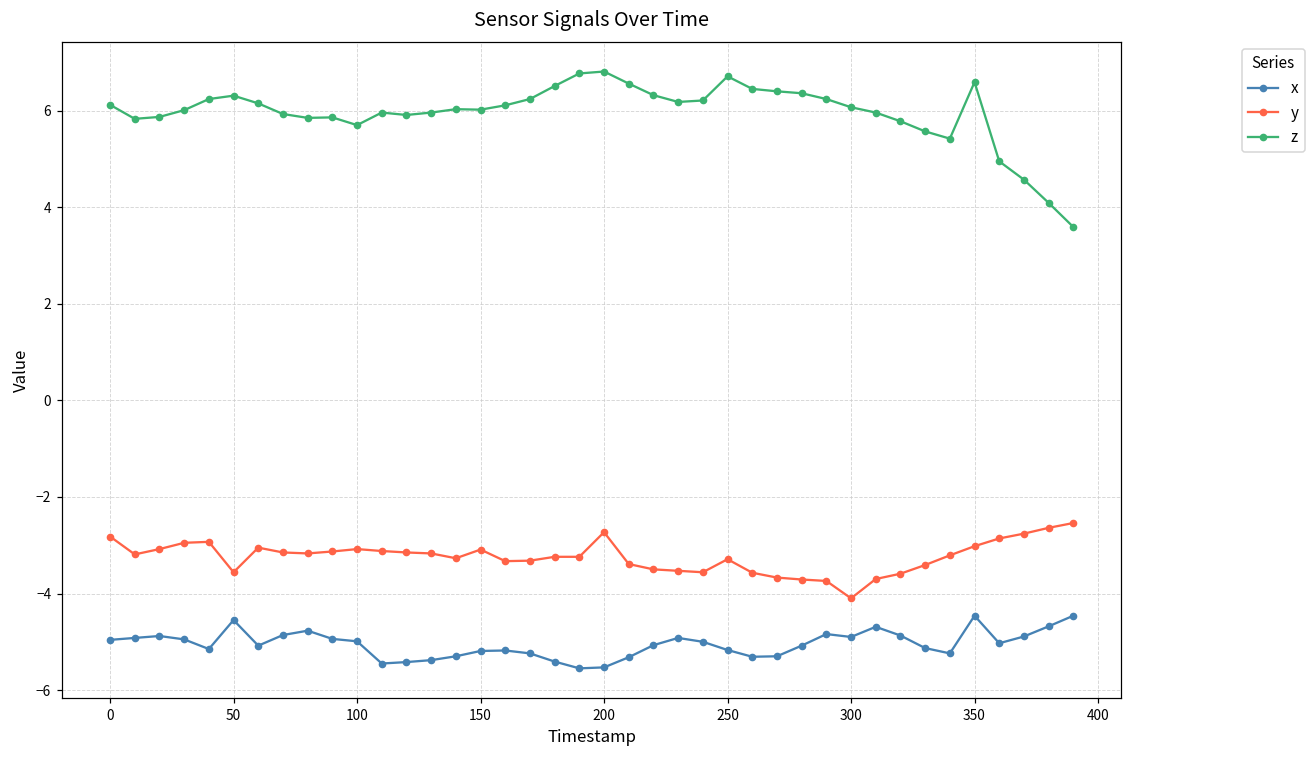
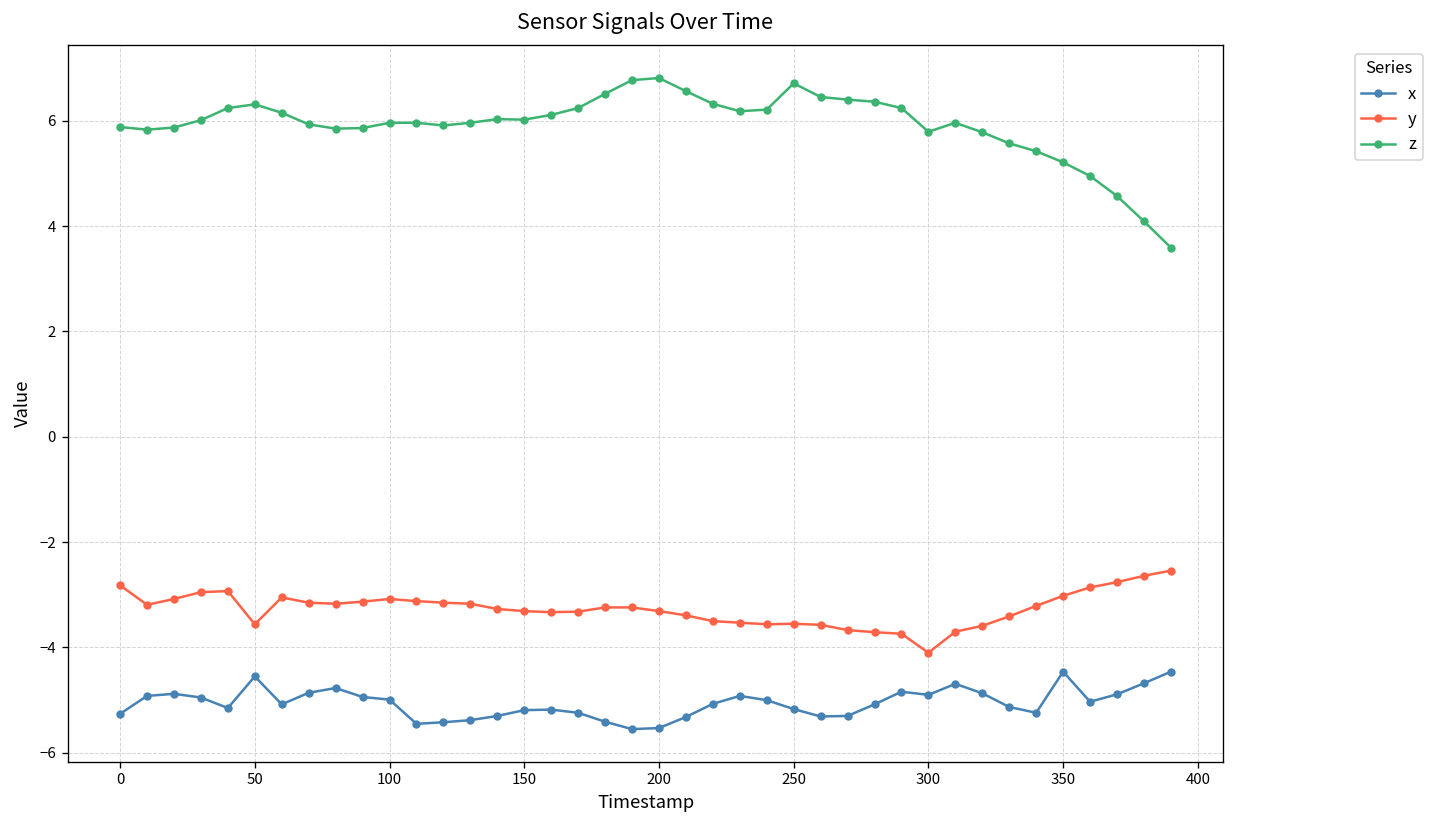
x, 0: -5.0 -> -5.3
z, 0: 6.1 -> 5.9
z, 100: 5.7 -> 6.0
y, 150: -3.1 -> -3.3
y, 200: -2.7 -> -3.3
y, 250: -3.3 -> -3.6
z, 300: 6.1 -> 5.8
z, 350: 6.6 -> 5.2
